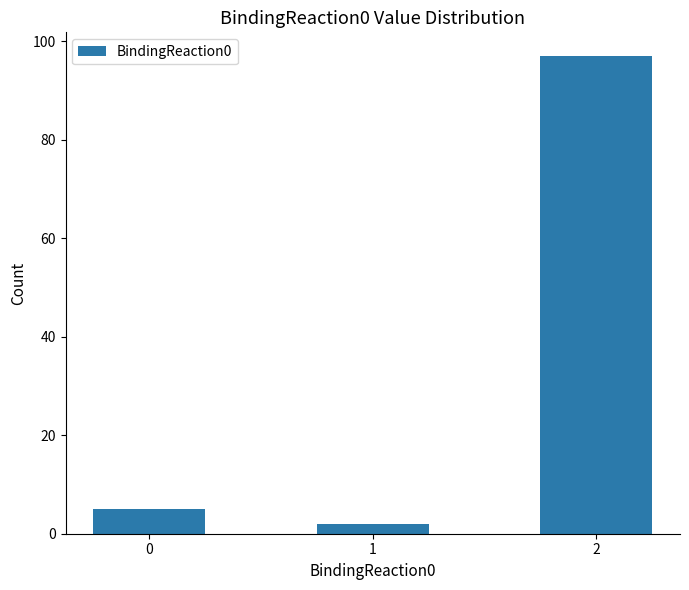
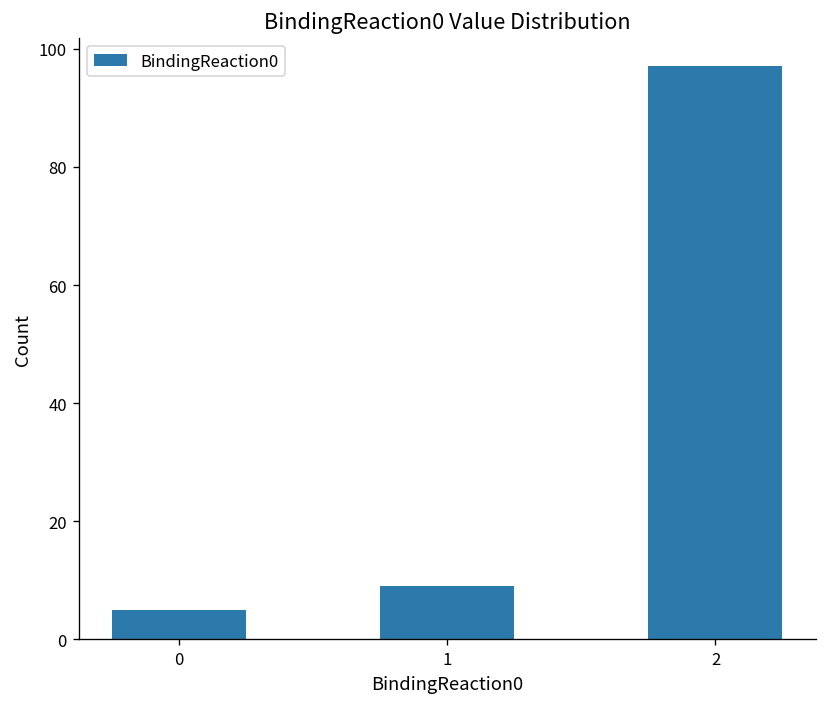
1: 2 -> 9
